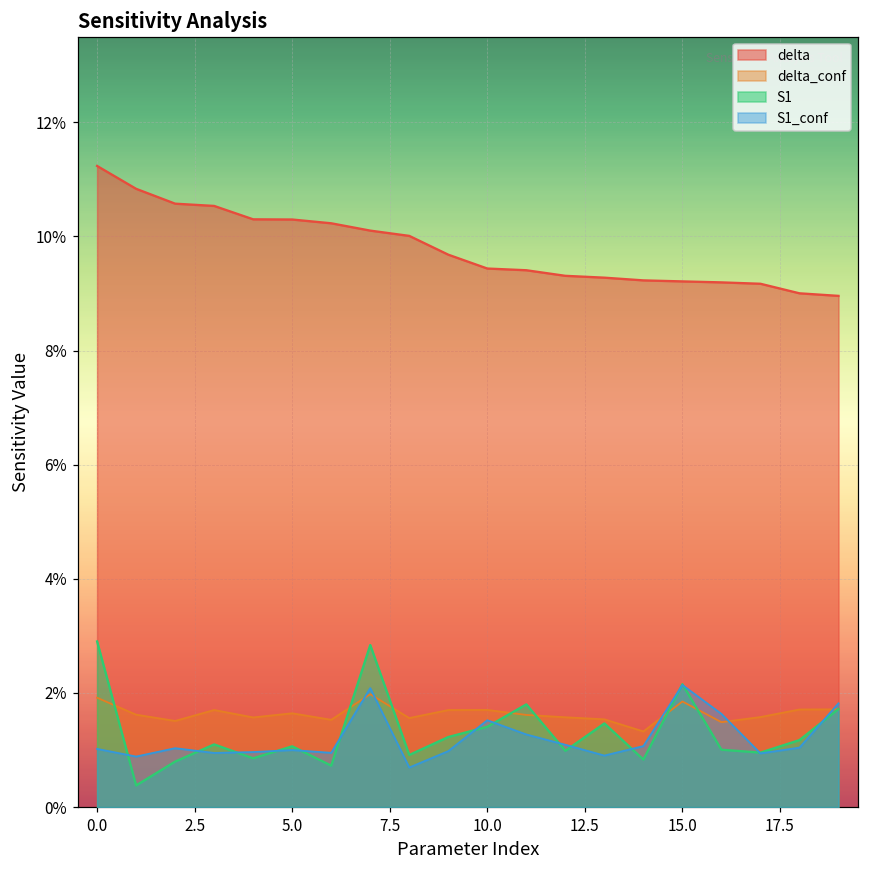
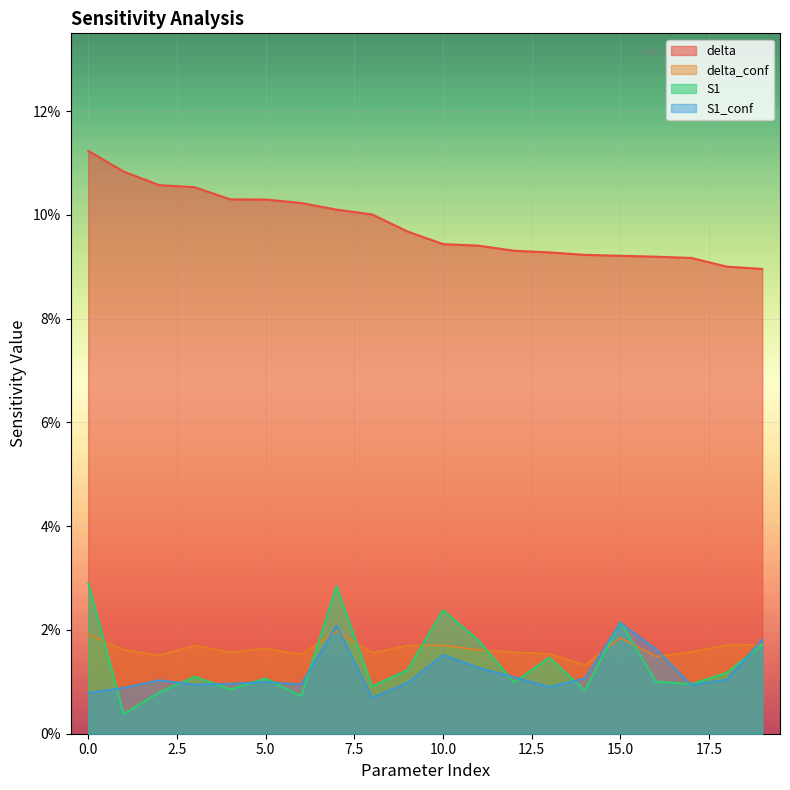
S1_conf, 0.0: 1.0% -> 0.8%
S1, 10.0: 1.4% -> 2.4%
